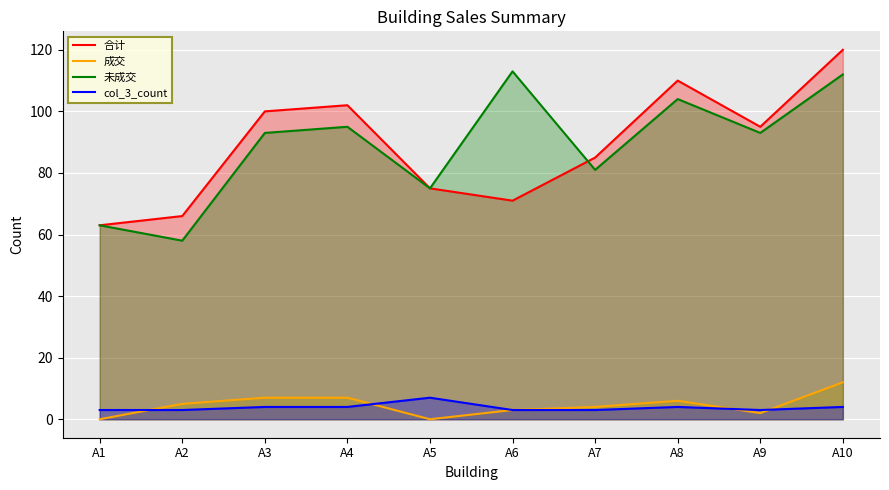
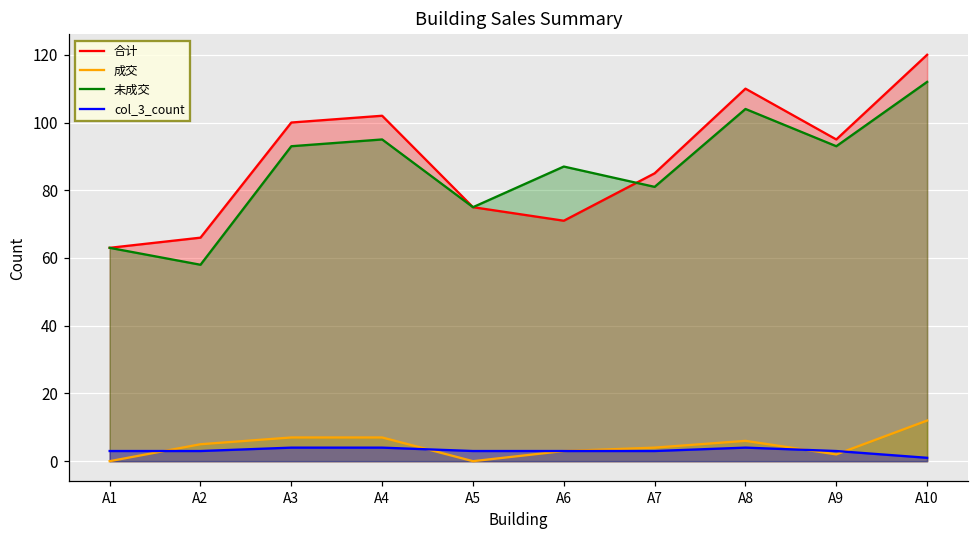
col_3_count, A5: 7 -> 3
未成交, A6: 113 -> 87
col_3_count, A10: 4 -> 1
